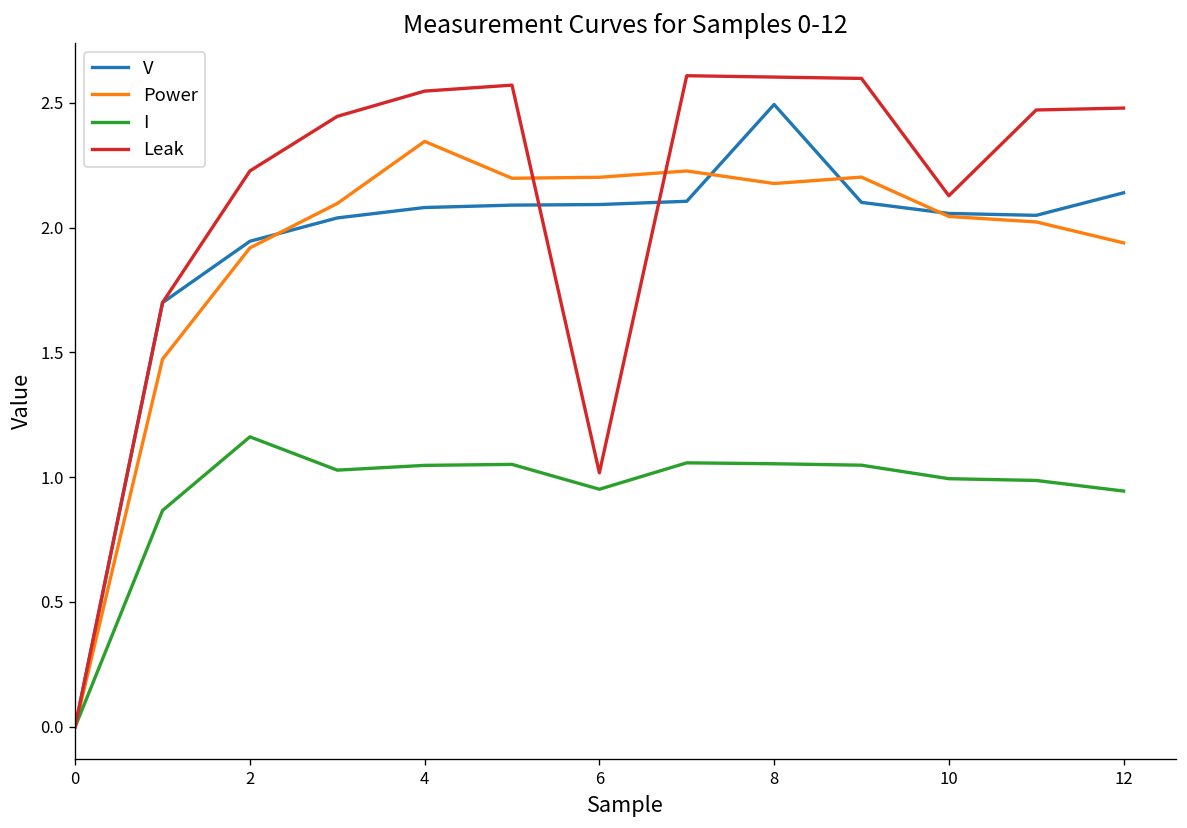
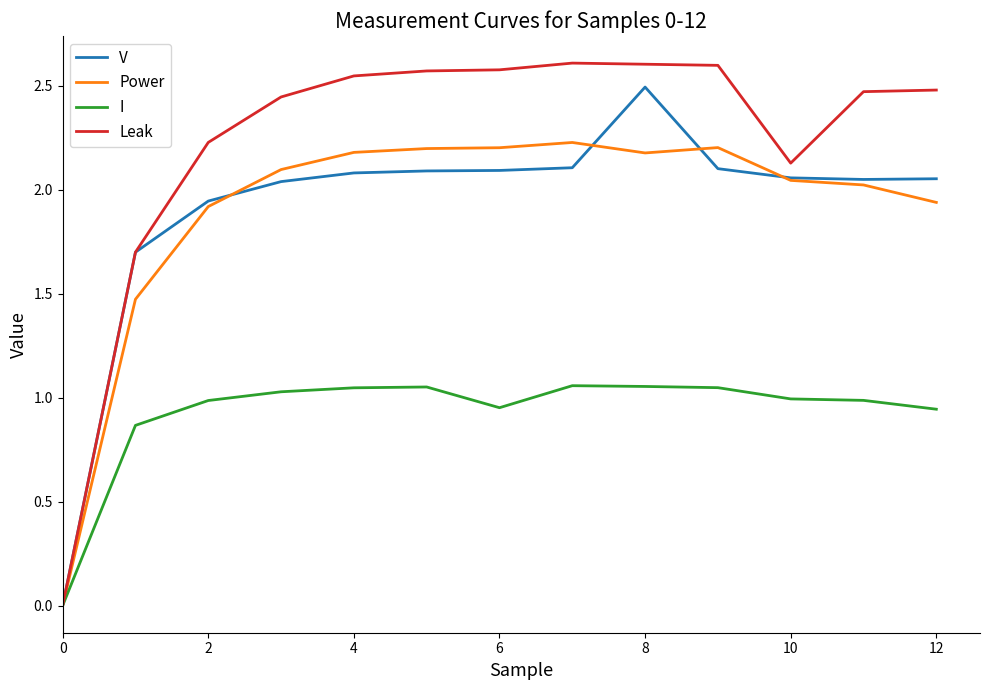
I, 2: 1.16 -> 0.99
Power, 4: 2.35 -> 2.18
Leak, 6: 1.02 -> 2.58
V, 12: 2.14 -> 2.05
